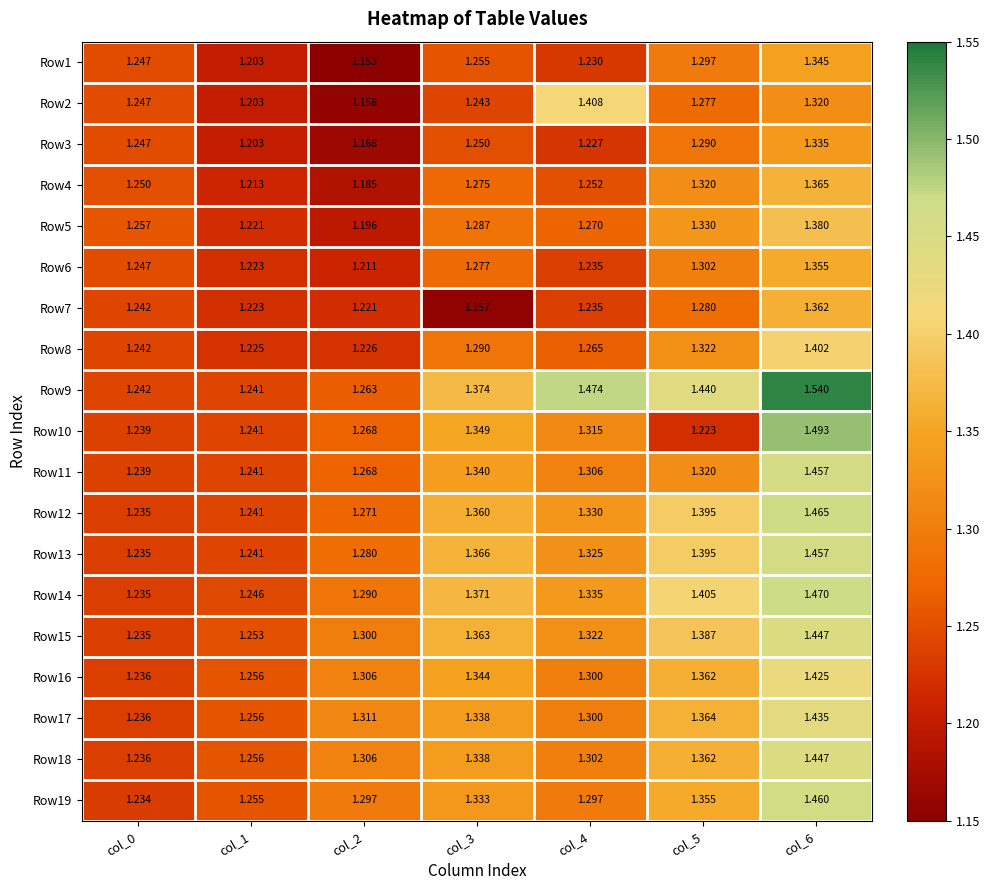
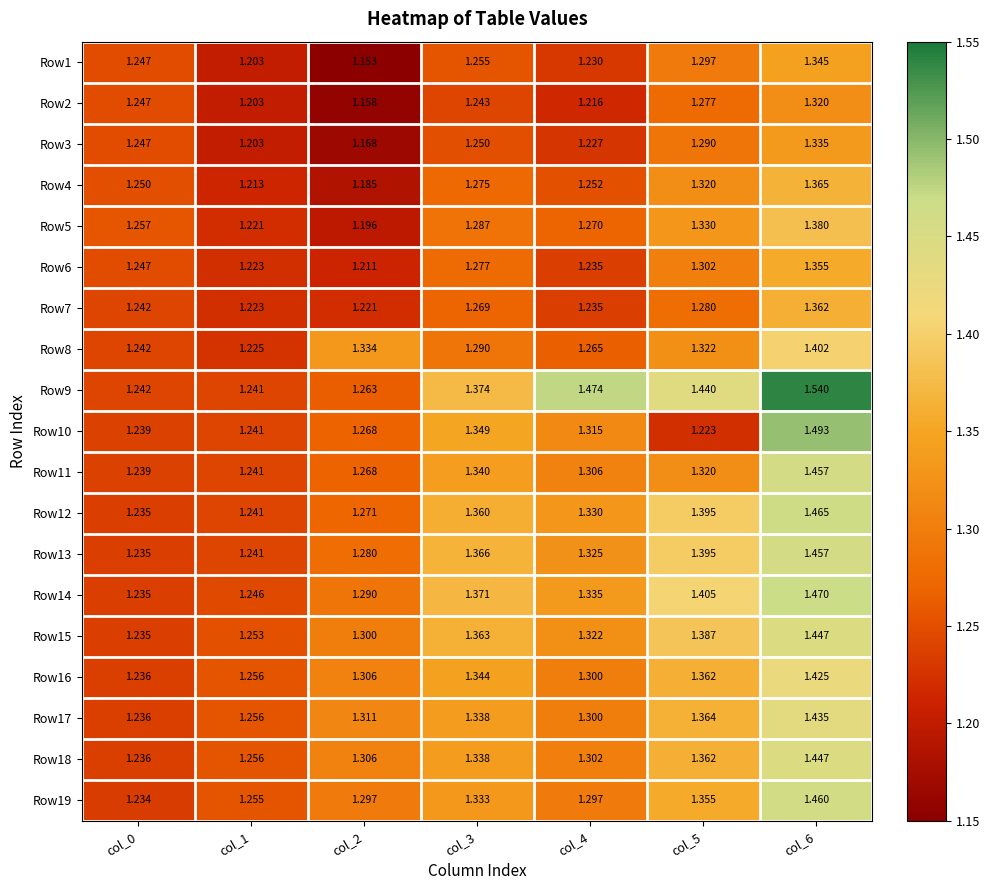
Row2, col_4: 1.408 -> 1.216
Row7, col_3: 1.157 -> 1.269
Row8, col_2: 1.226 -> 1.334
